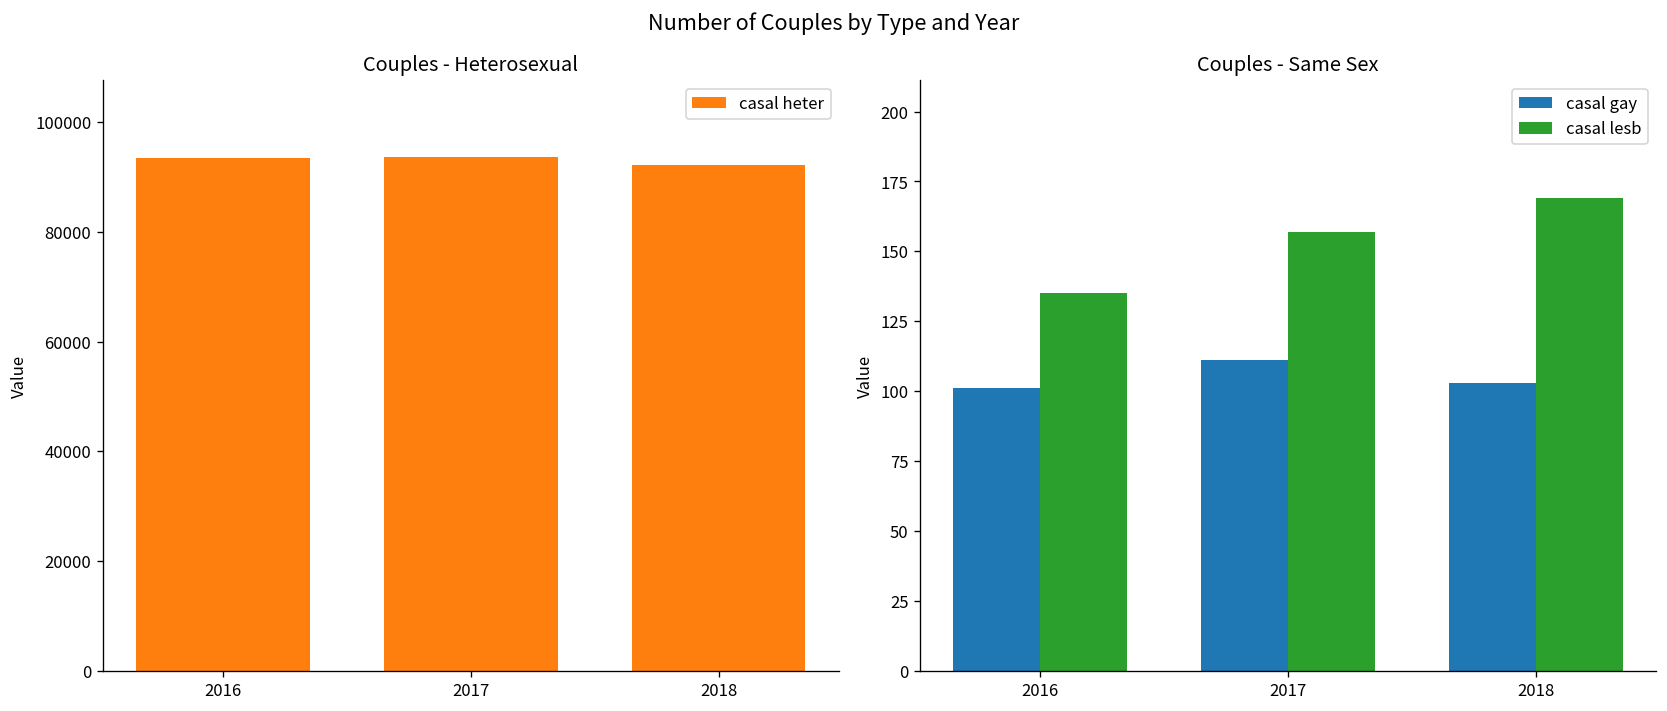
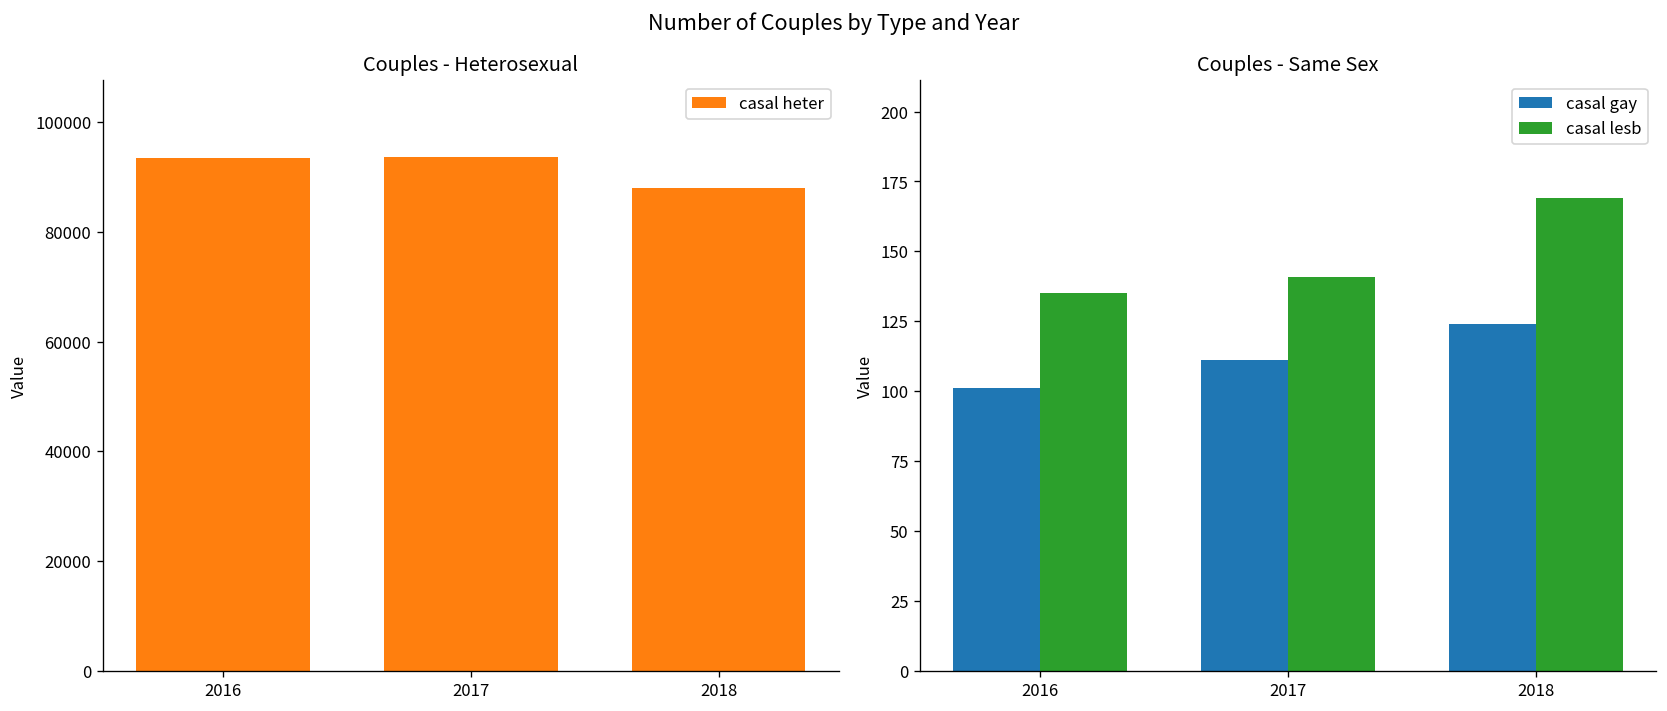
Couples - Heterosexual, 2018: 92000 -> 88000
Couples - Same Sex, casal lesb, 2017: 157 -> 141
Couples - Same Sex, casal gay, 2018: 103 -> 124
